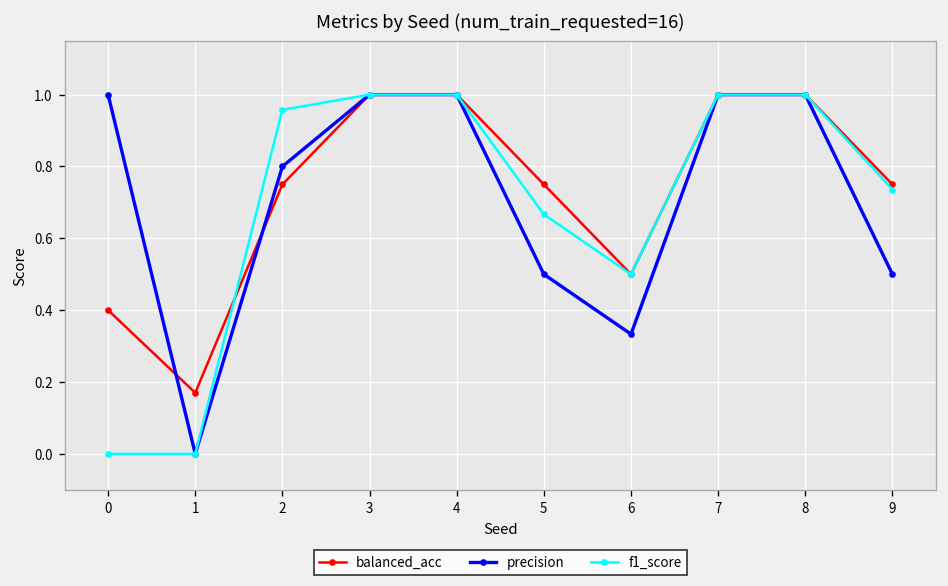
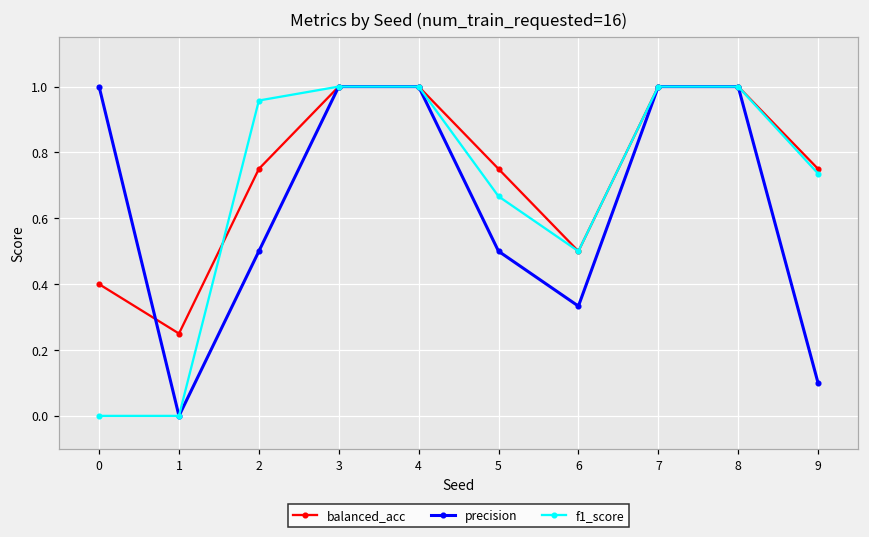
balanced_acc, 1: 0.17 -> 0.25
precision, 2: 0.8 -> 0.5
precision, 9: 0.5 -> 0.1
